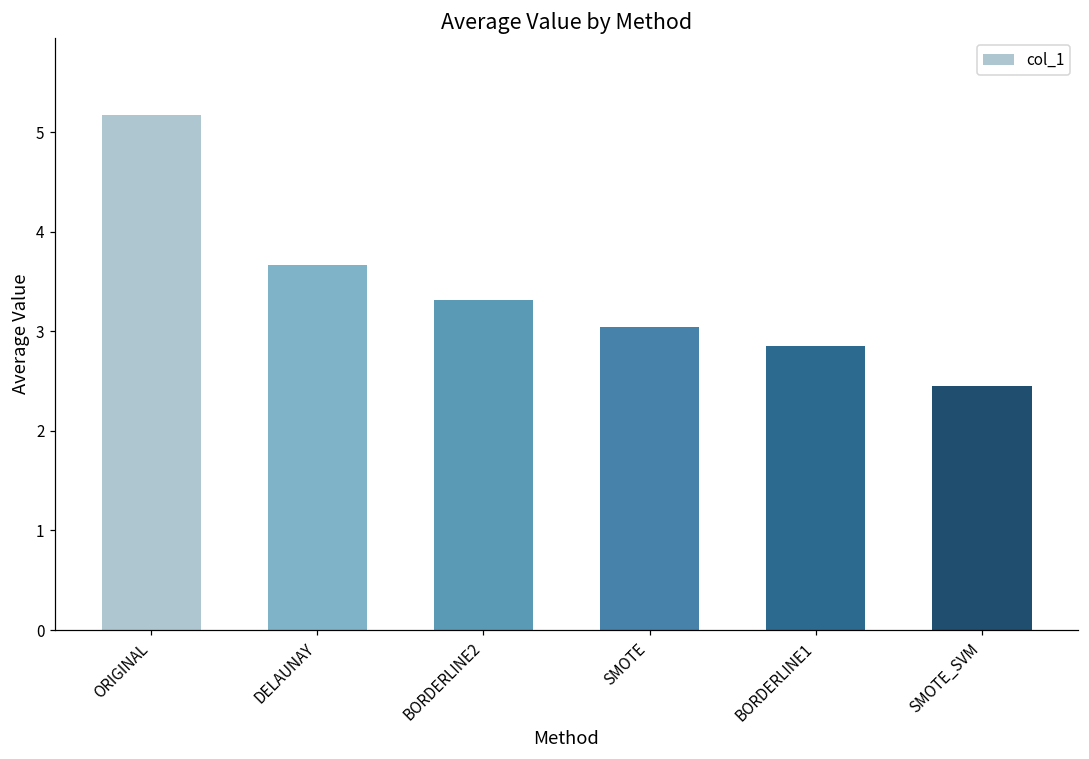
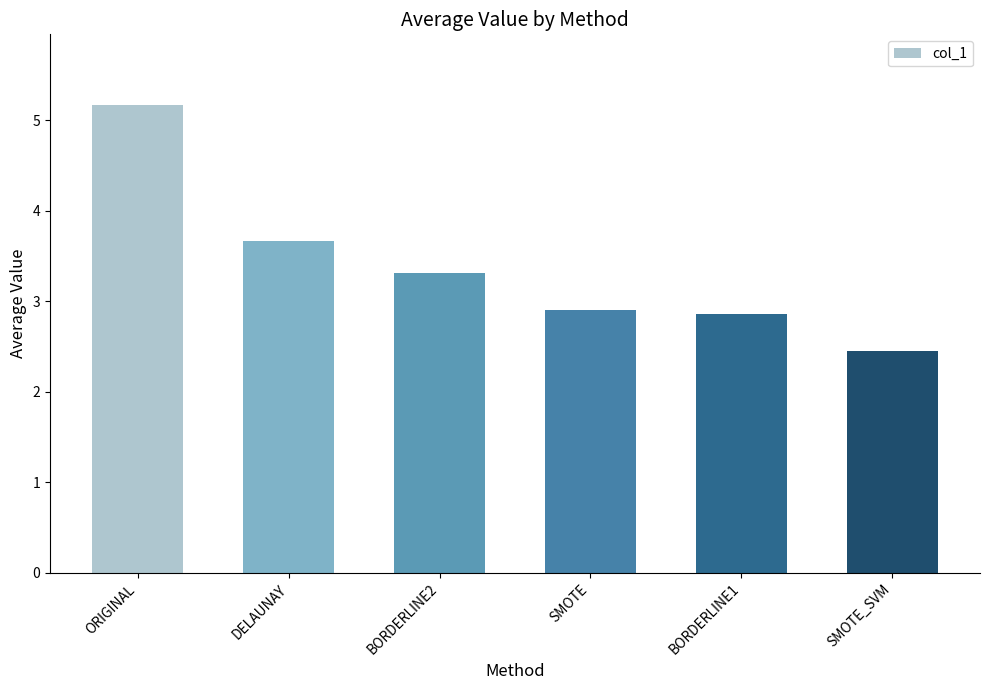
SMOTE: 3.0 -> 2.9
